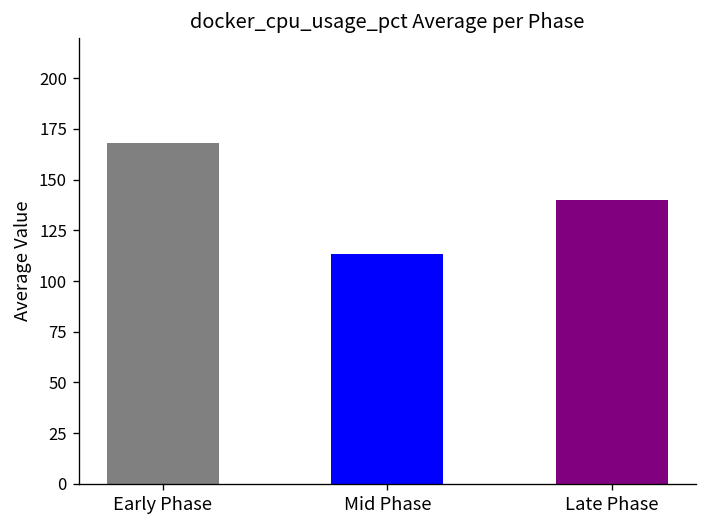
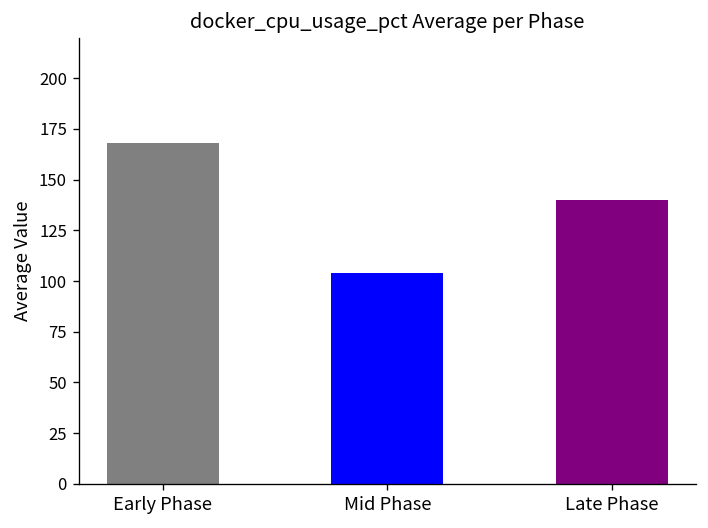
Mid Phase: 113 -> 104
